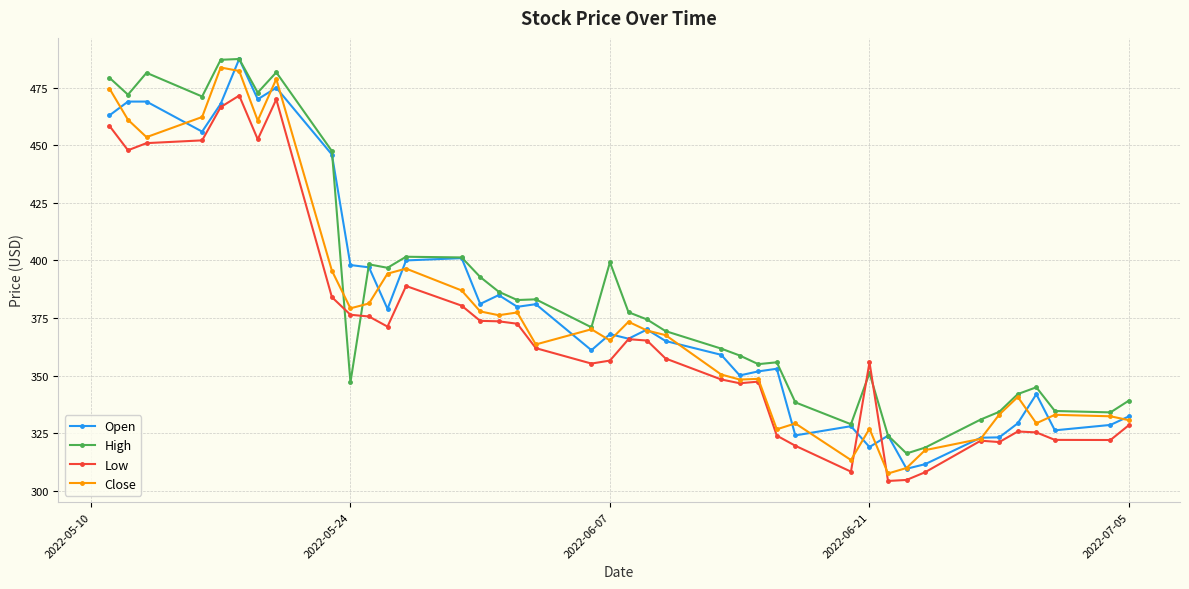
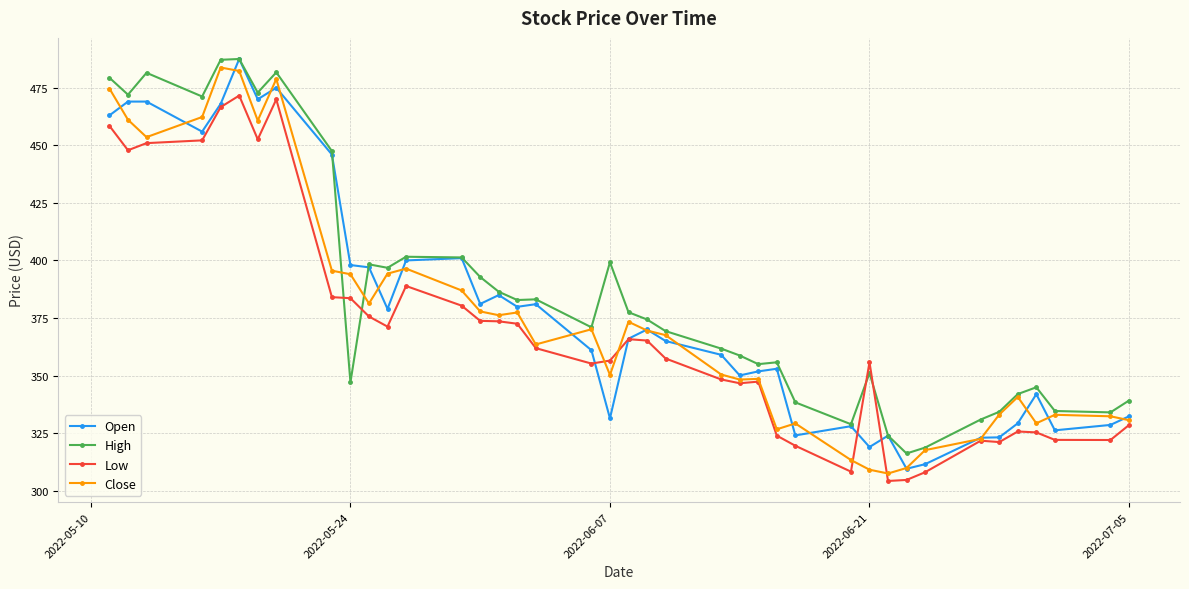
Low, 2022-05-24: 376 -> 384
Close, 2022-05-24: 379 -> 394
Open, 2022-06-07: 368 -> 331
Close, 2022-06-07: 365 -> 350
Close, 2022-06-21: 327 -> 309
